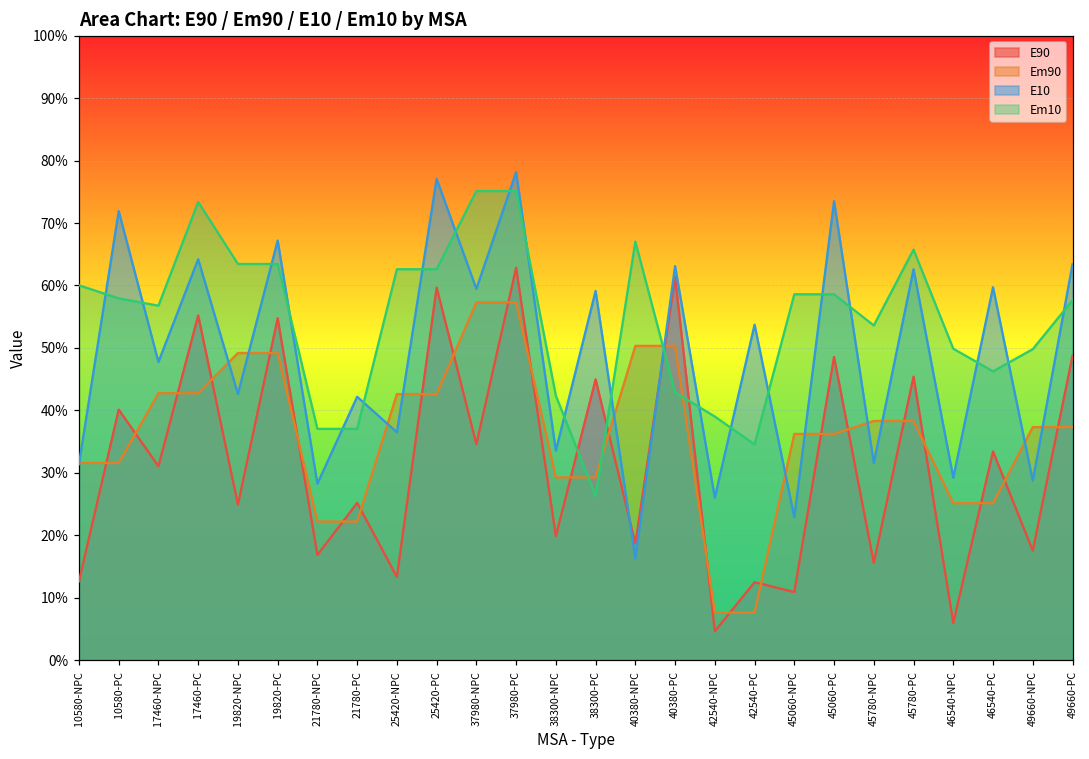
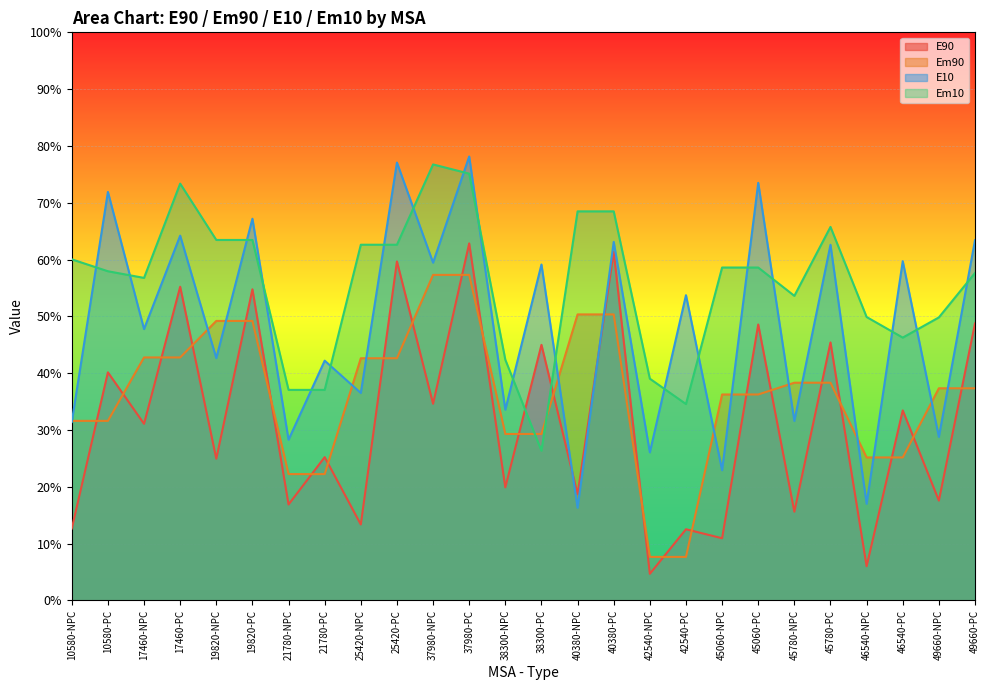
Em10, 37980-NPC: 75% -> 77%
Em10, 40380-NPC: 67% -> 68%
Em10, 40380-PC: 43% -> 68%
E10, 46540-NPC: 29% -> 17%
